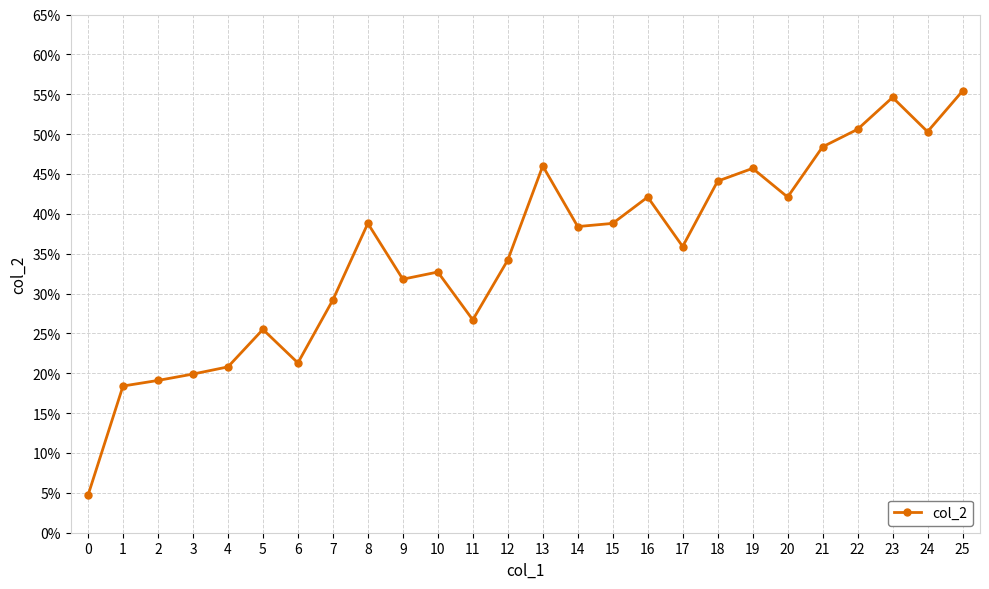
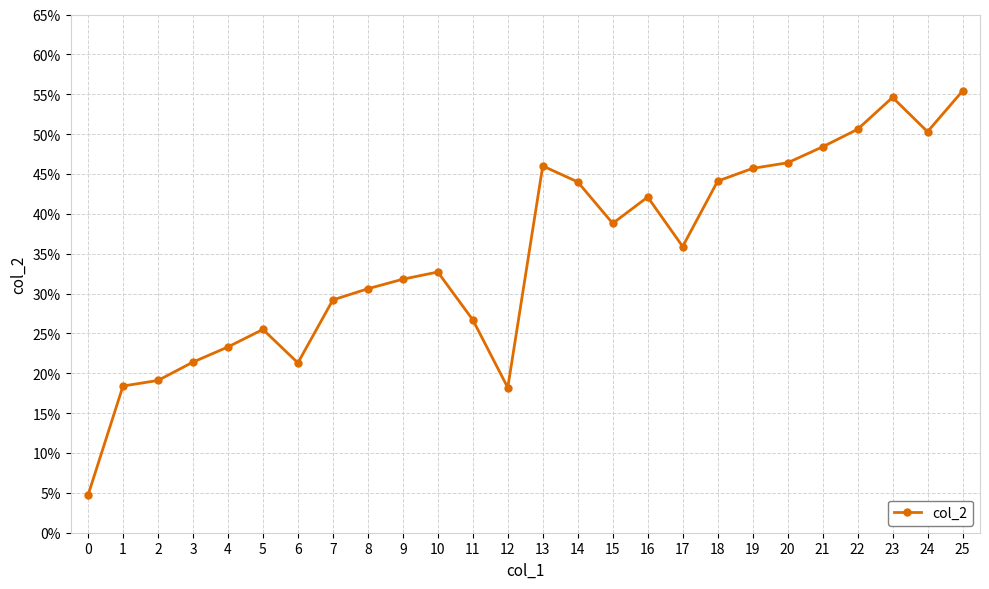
3: 20% -> 21%
4: 21% -> 23%
8: 39% -> 31%
12: 34% -> 18%
14: 38% -> 44%
20: 42% -> 46%
